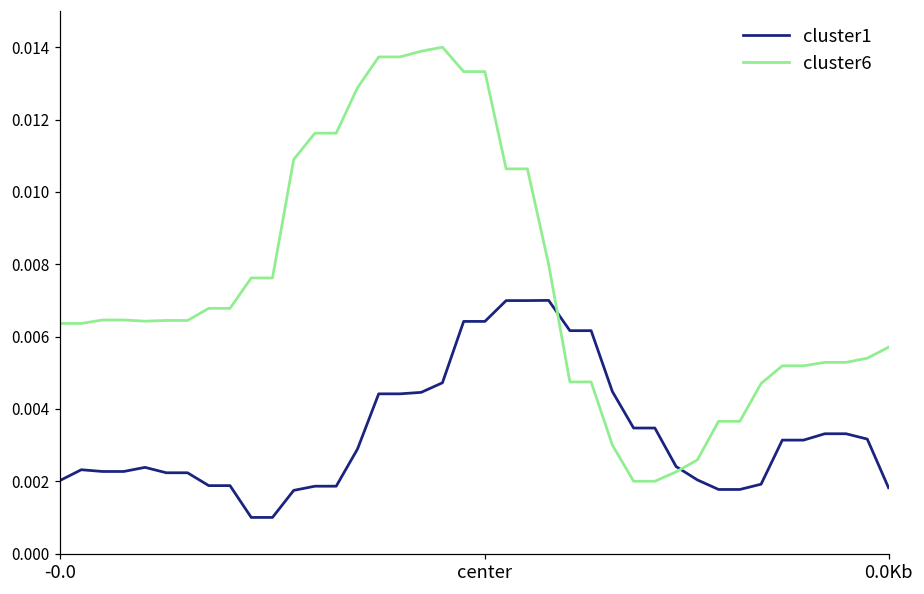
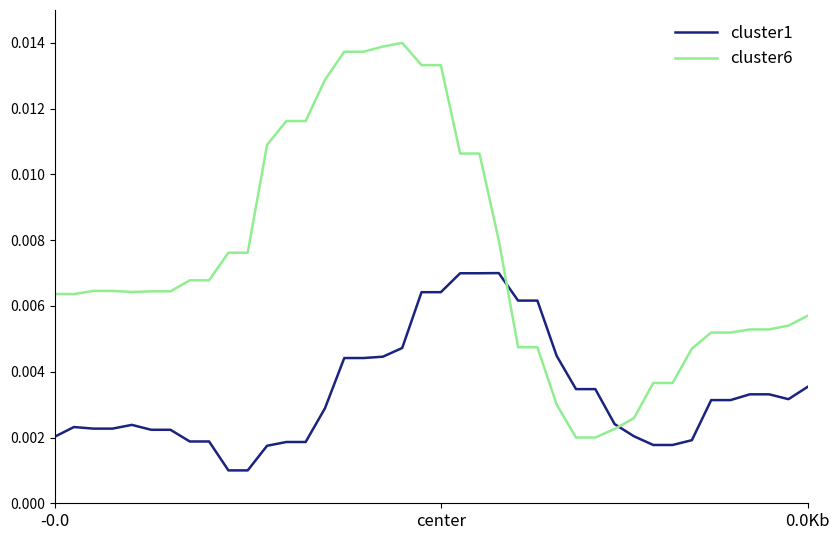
cluster1, 0.0Kb: 0.0018 -> 0.0035
